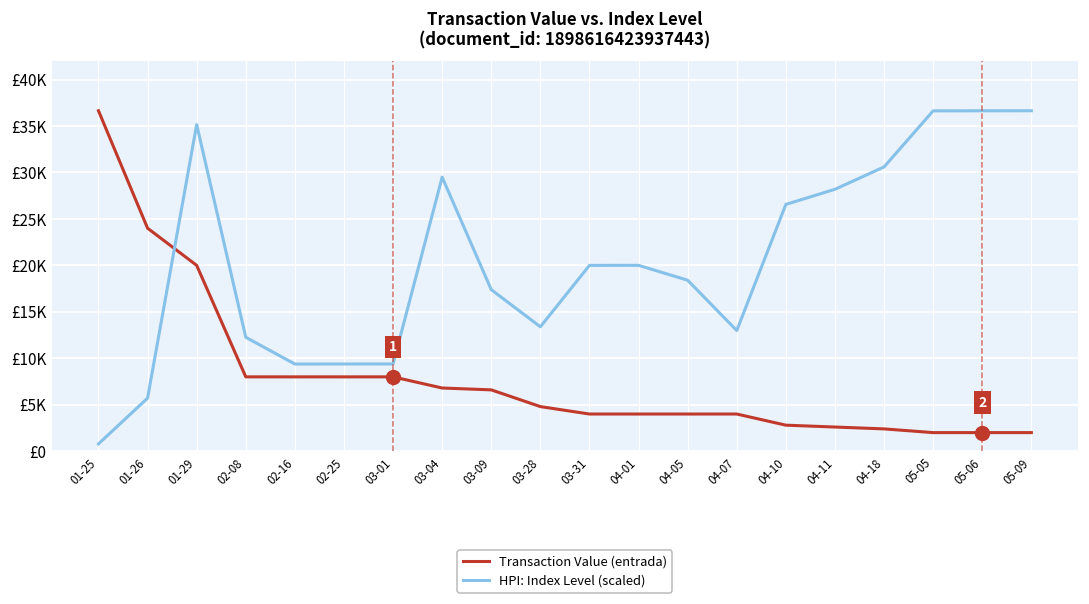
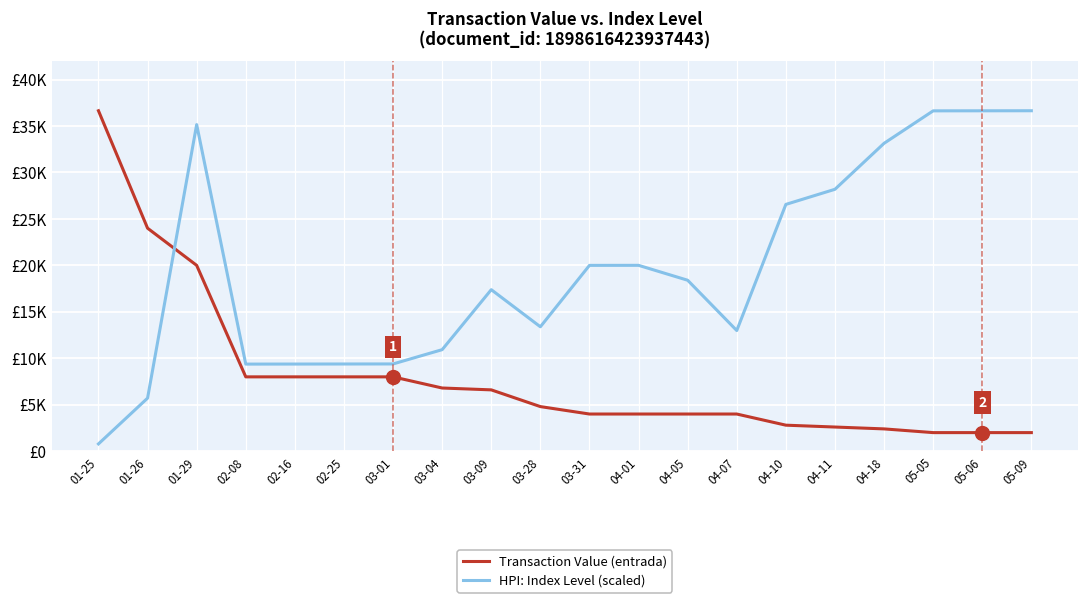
HPI: Index Level (scaled), 02-08: £12000 -> £9000
HPI: Index Level (scaled), 03-04: £29000 -> £11000
HPI: Index Level (scaled), 04-18: £31000 -> £33000
